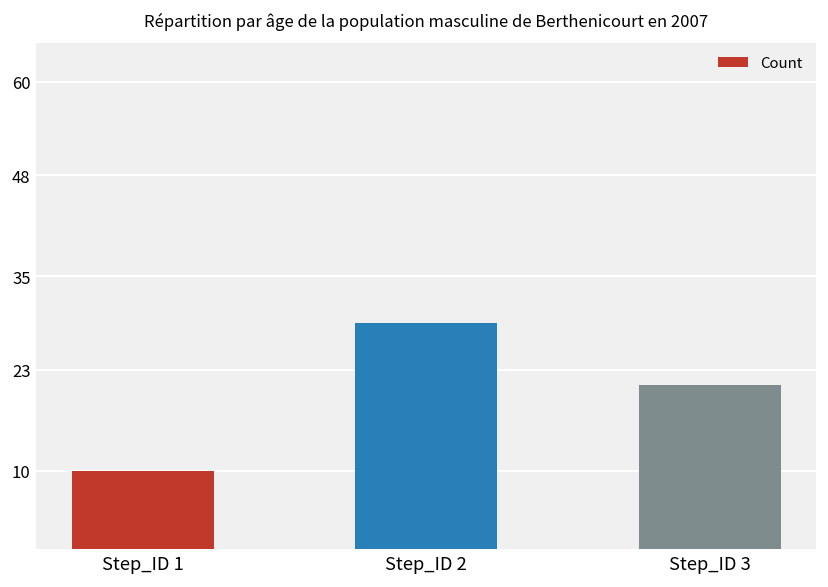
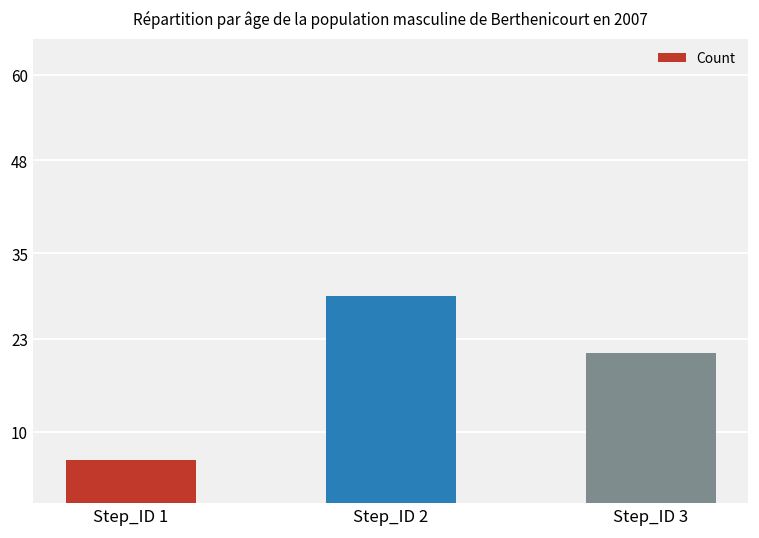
Step_ID 1: 10 -> 6
